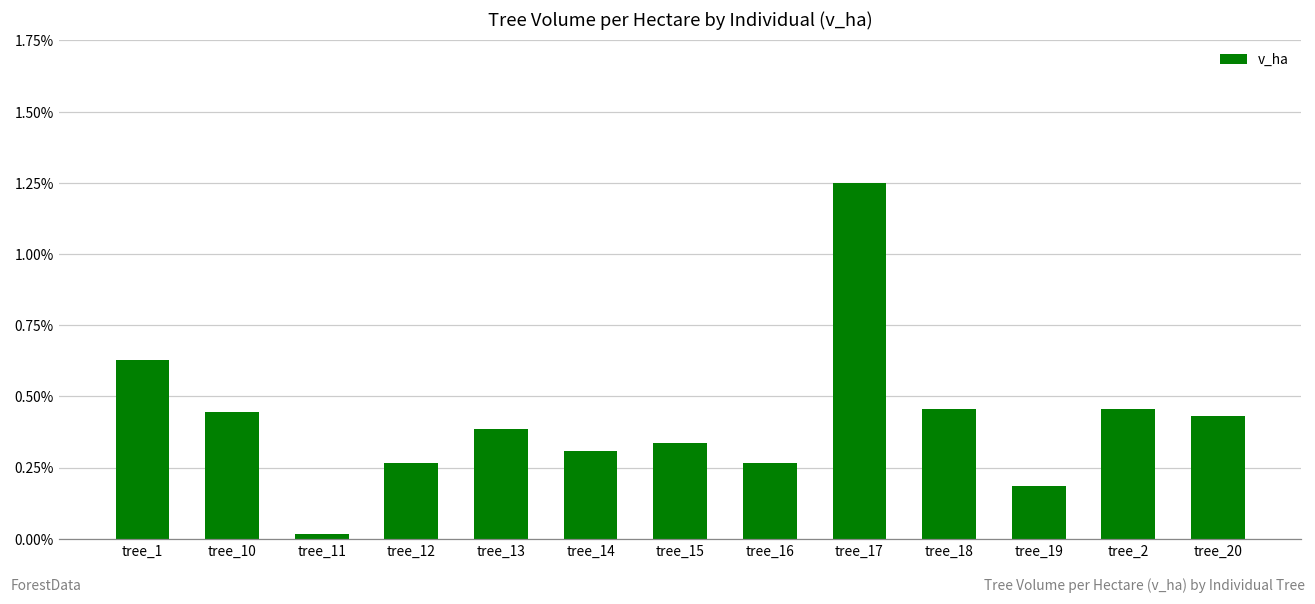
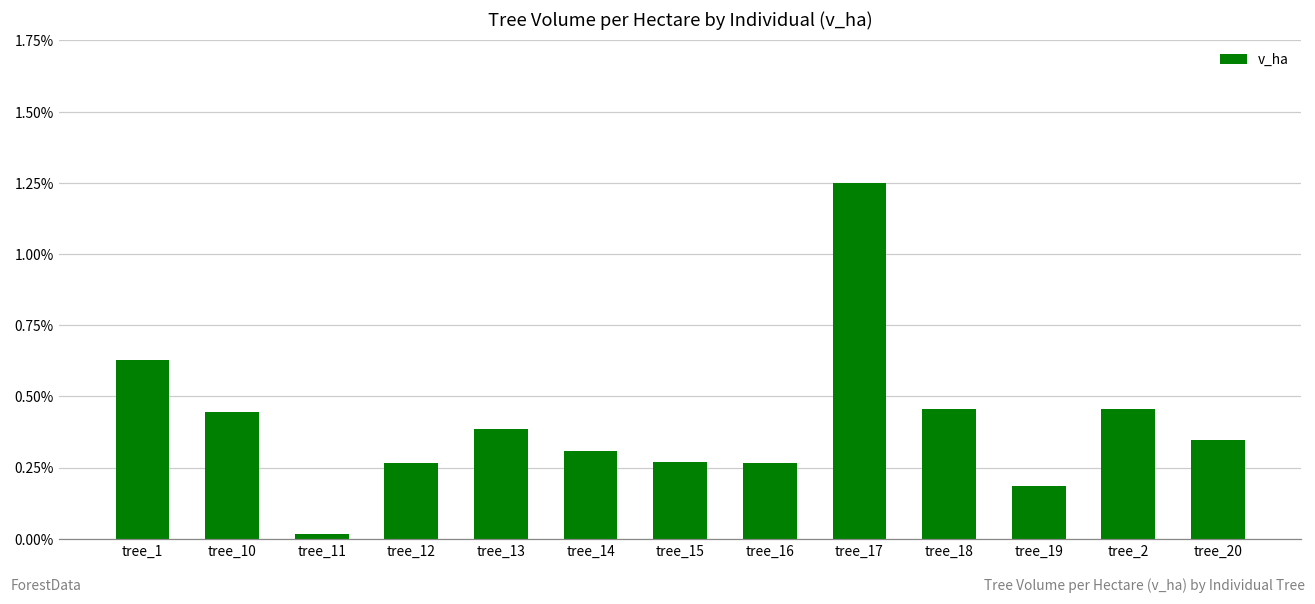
tree_15: 0.34% -> 0.27%
tree_20: 0.43% -> 0.35%
